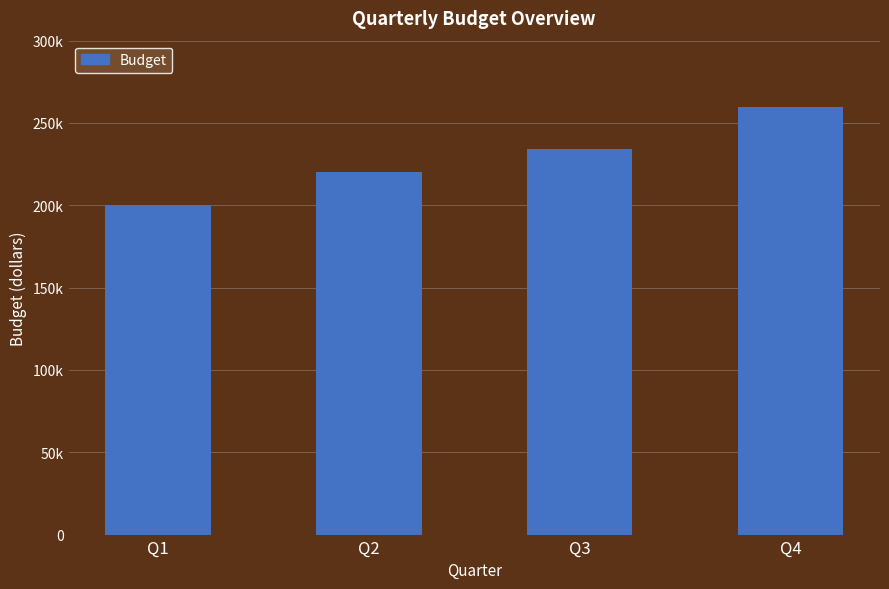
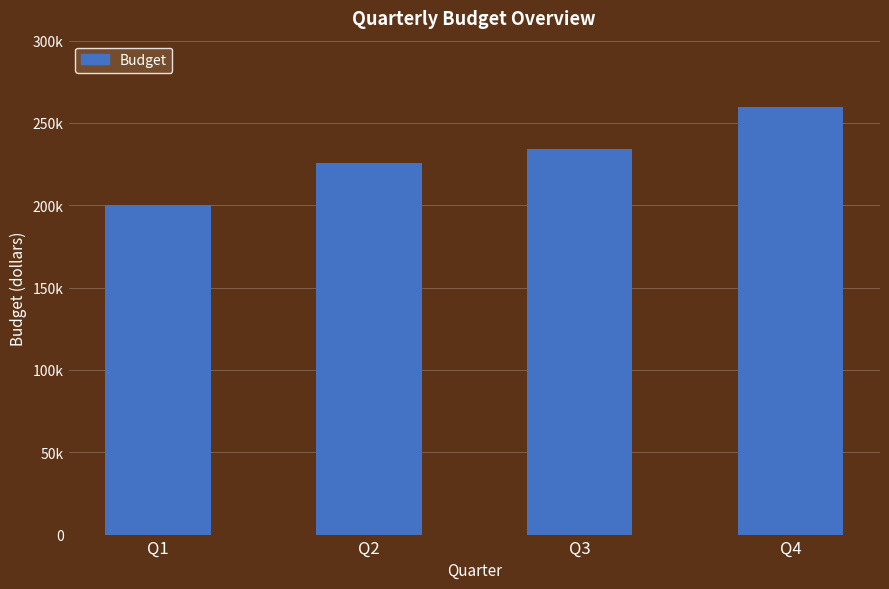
Q2: 220000 -> 225000
